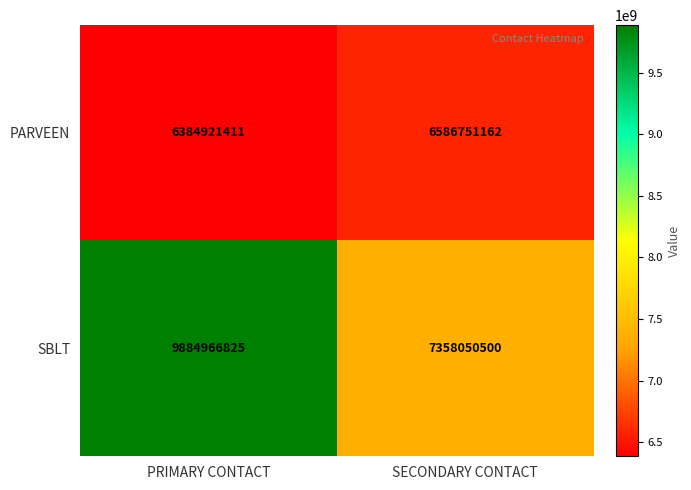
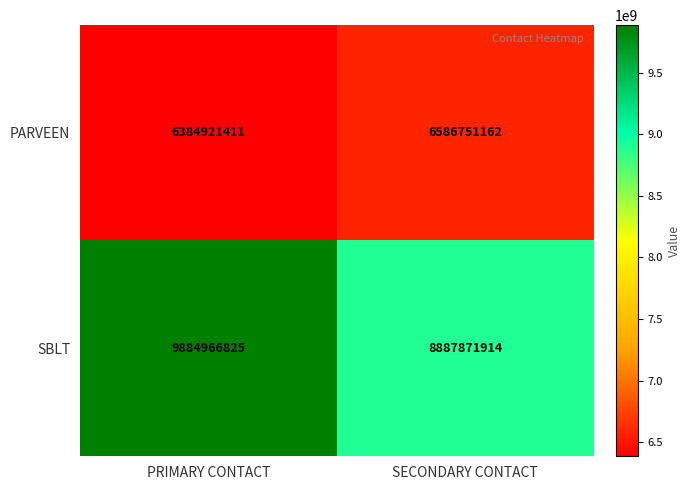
SBLT, SECONDARY CONTACT: 7358050500 -> 8887871914
